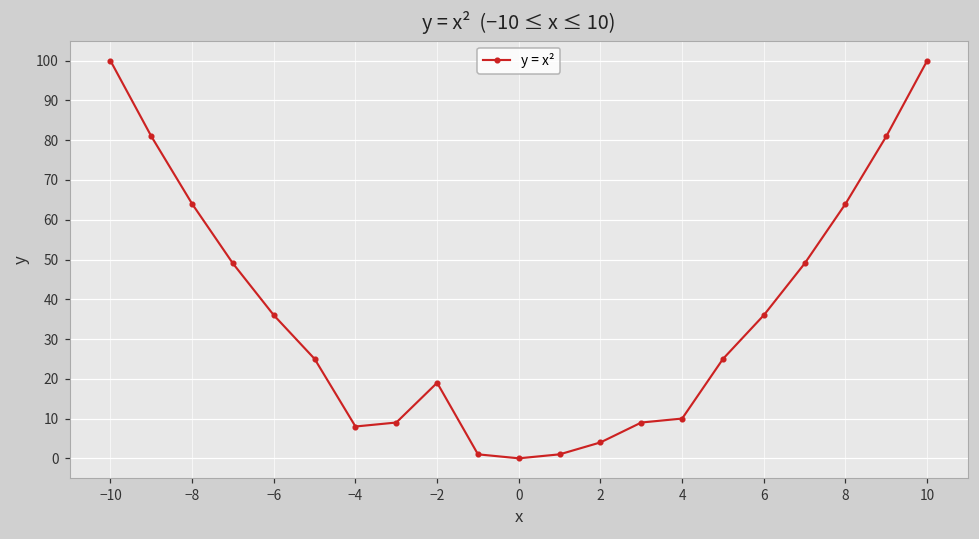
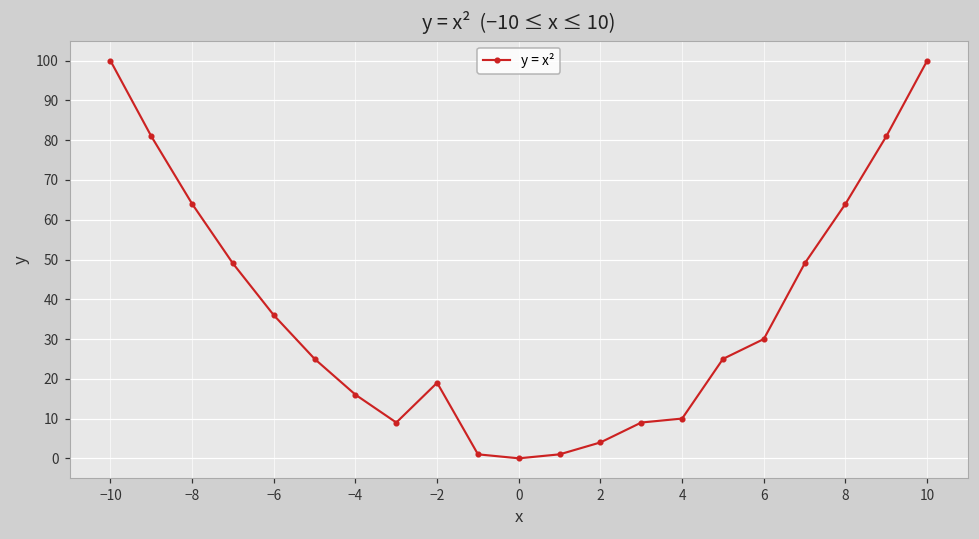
−4: 8 -> 16
6: 36 -> 30
